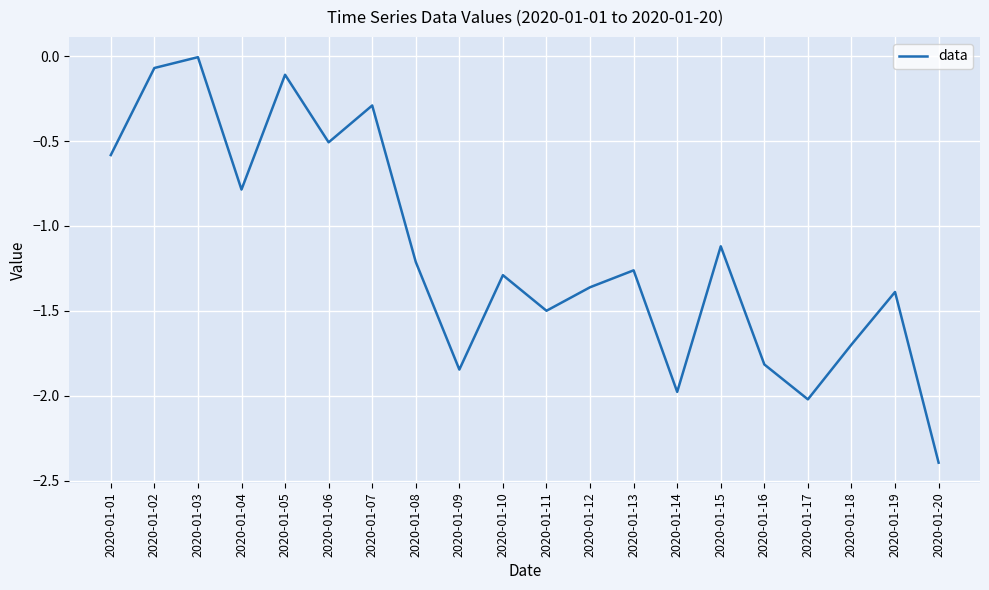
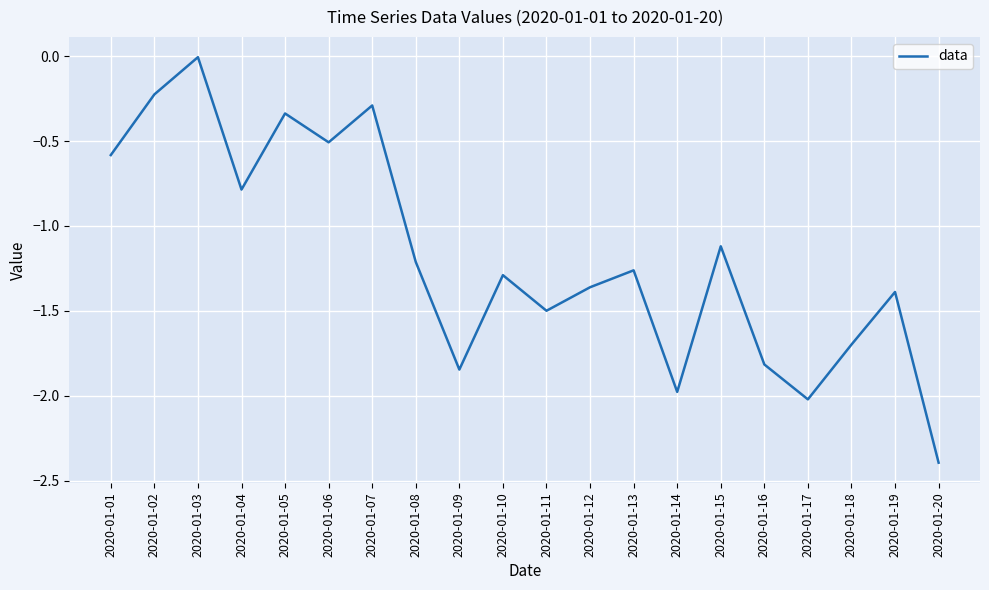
2020-01-02: -0.07 -> -0.22
2020-01-05: -0.11 -> -0.34
